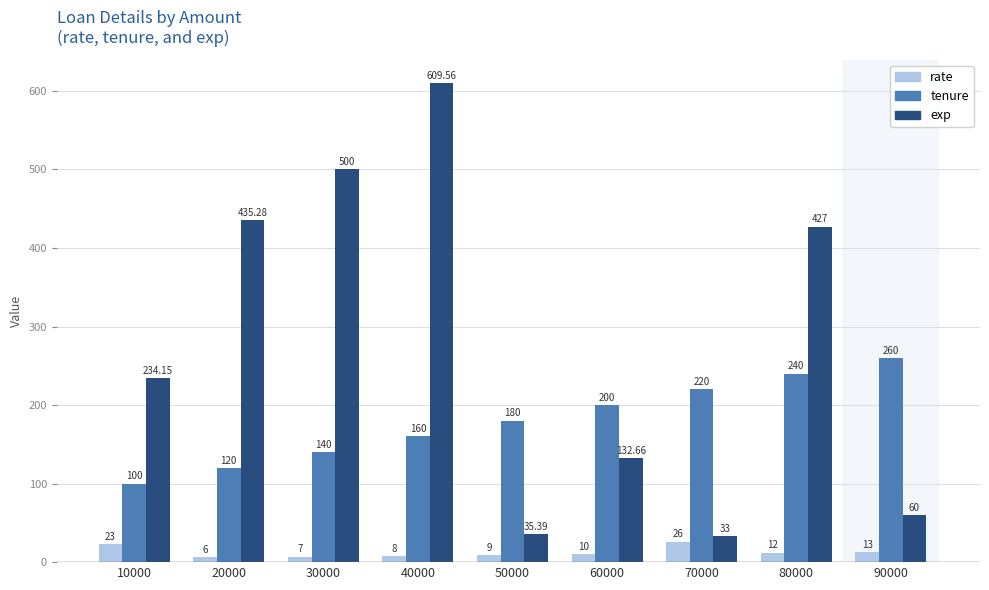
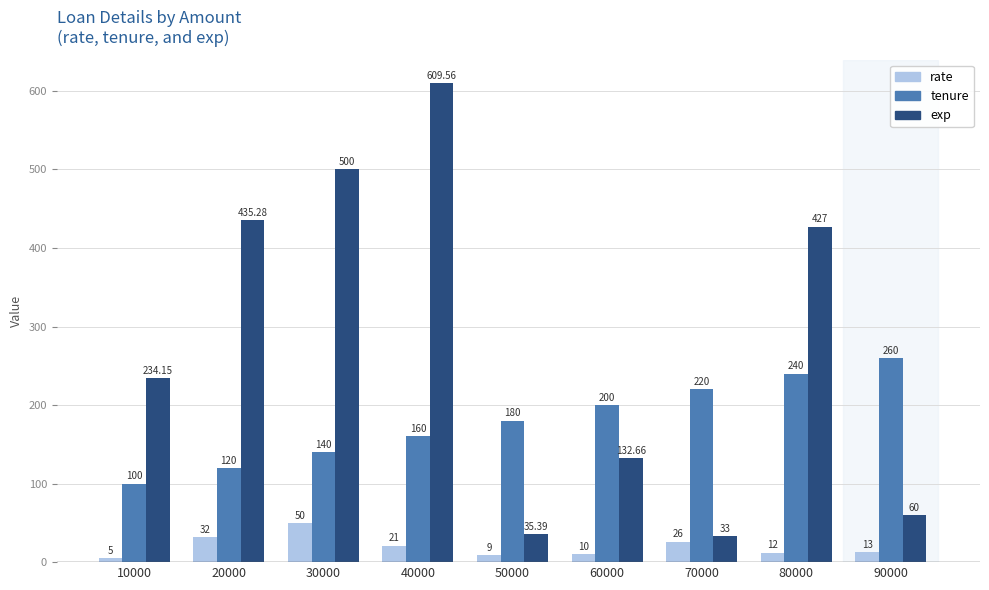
rate, 10000: 23 -> 5
rate, 20000: 6 -> 32
rate, 30000: 7 -> 50
rate, 40000: 8 -> 21
